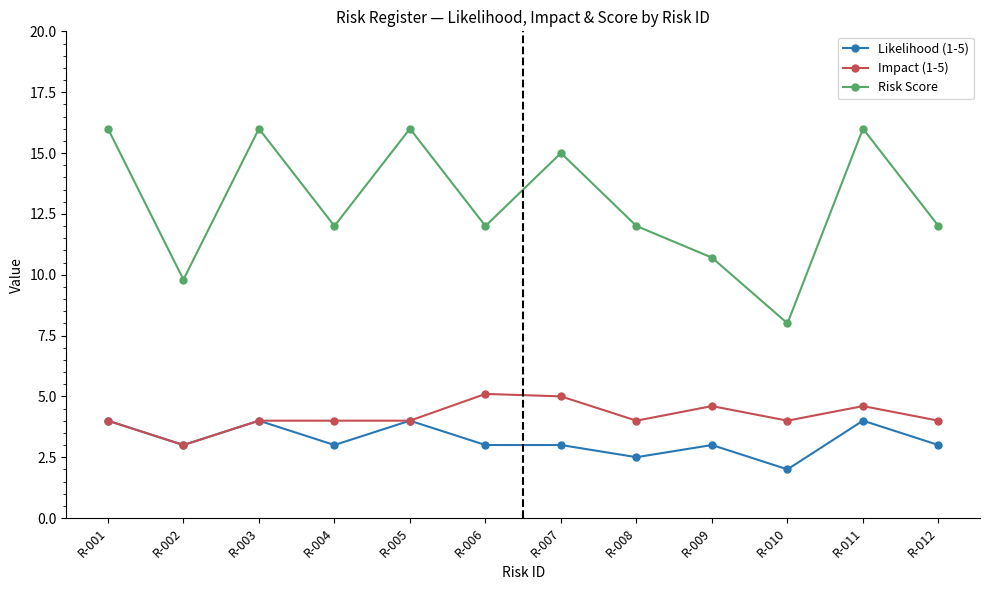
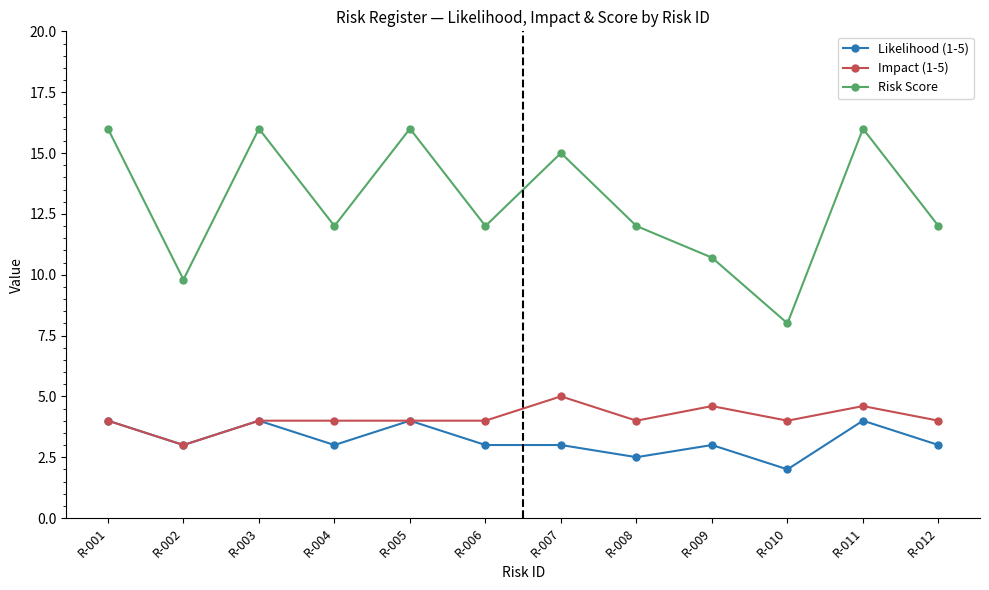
Impact (1-5), R-006: 5.1 -> 4.0
